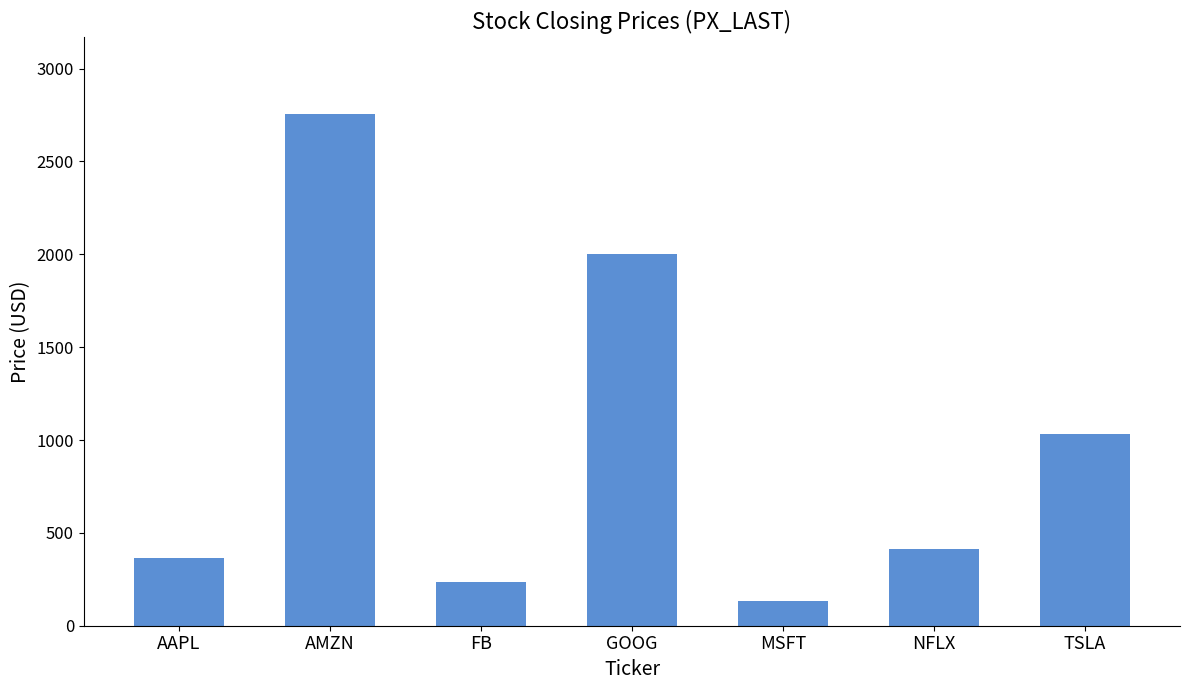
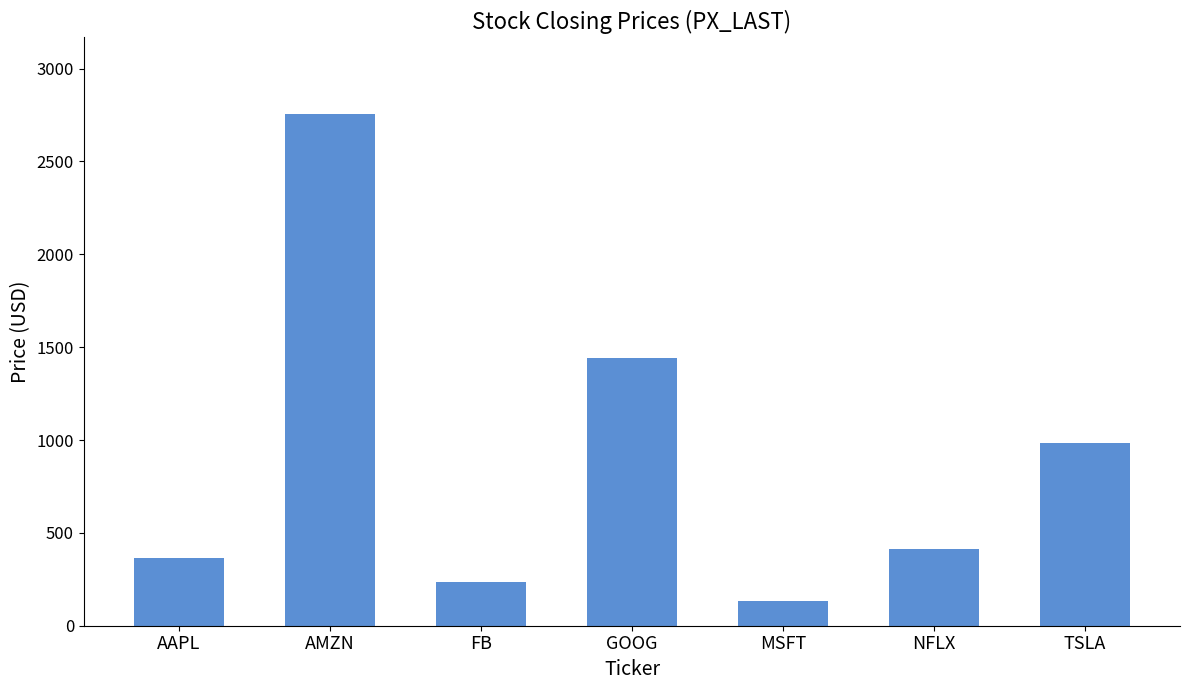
GOOG: 2000 -> 1440
TSLA: 1030 -> 990
